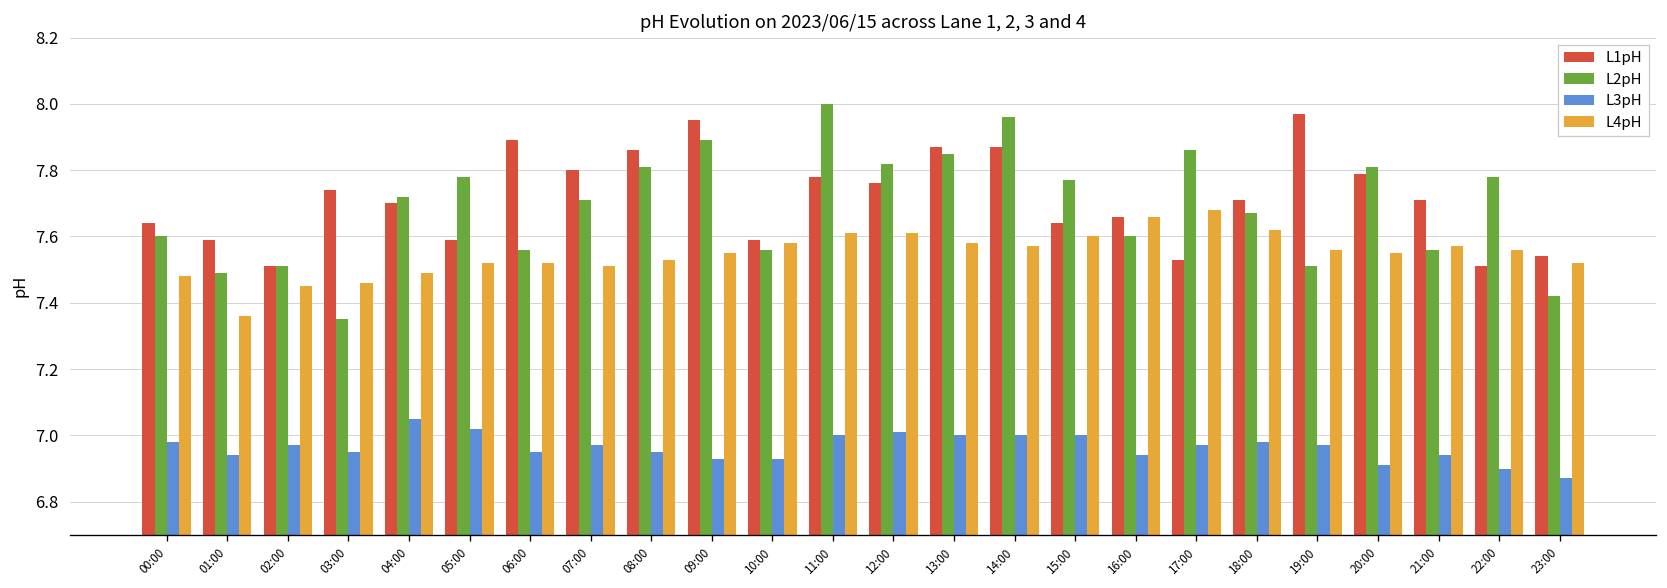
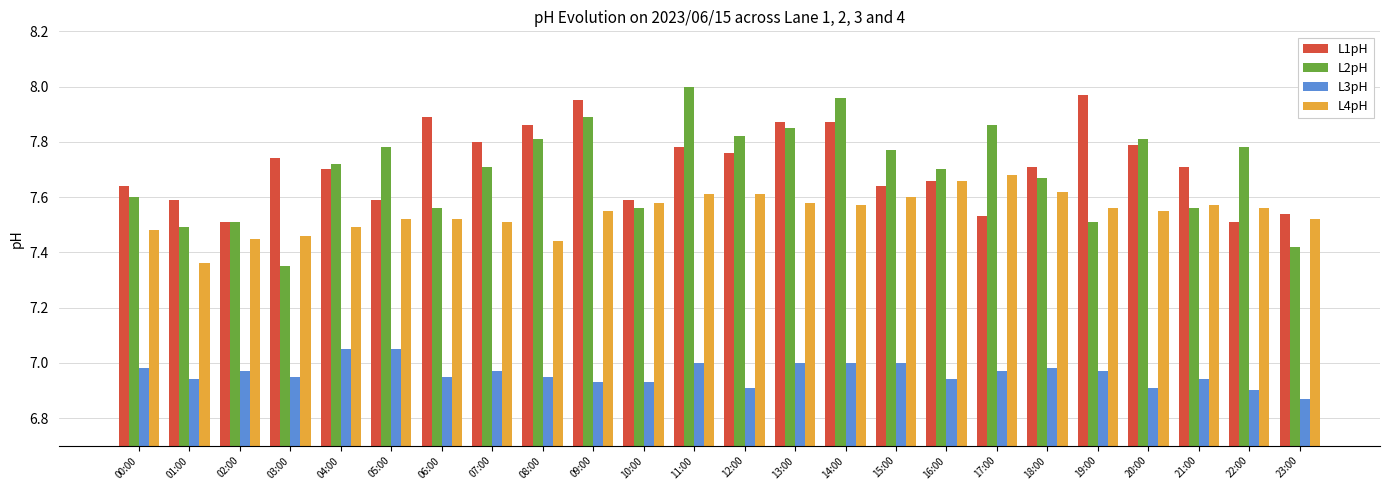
L3pH, 05:00: 7.02 -> 7.05
L4pH, 08:00: 7.53 -> 7.44
L3pH, 12:00: 7.01 -> 6.91
L2pH, 16:00: 7.6 -> 7.7
